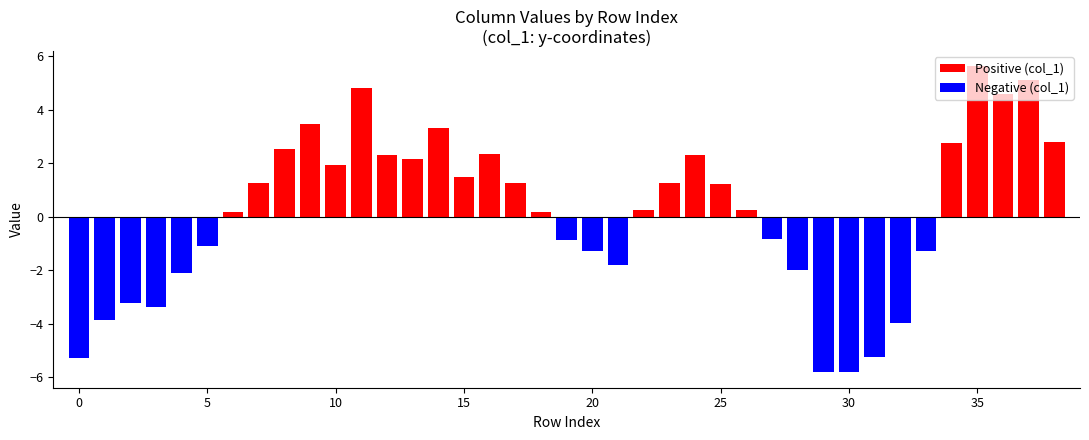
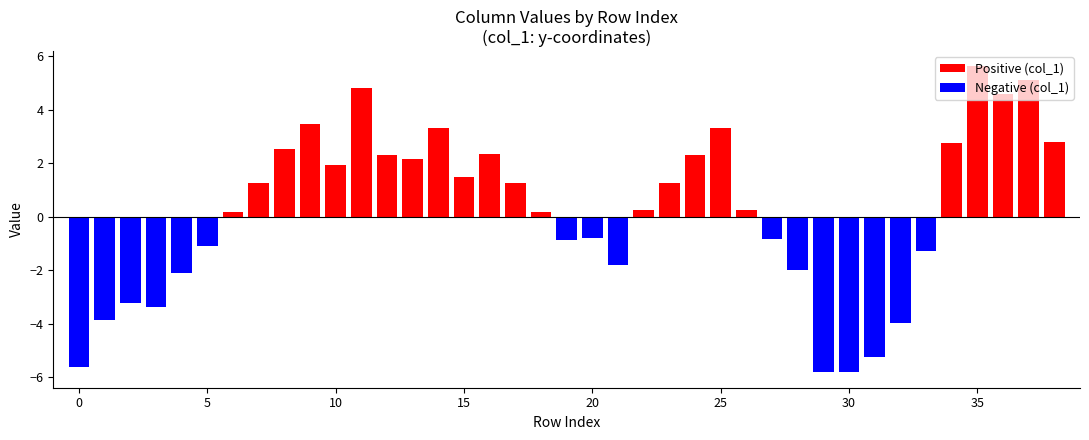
0: -5.3 -> -5.6
20: -1.3 -> -0.8
25: 1.2 -> 3.3
